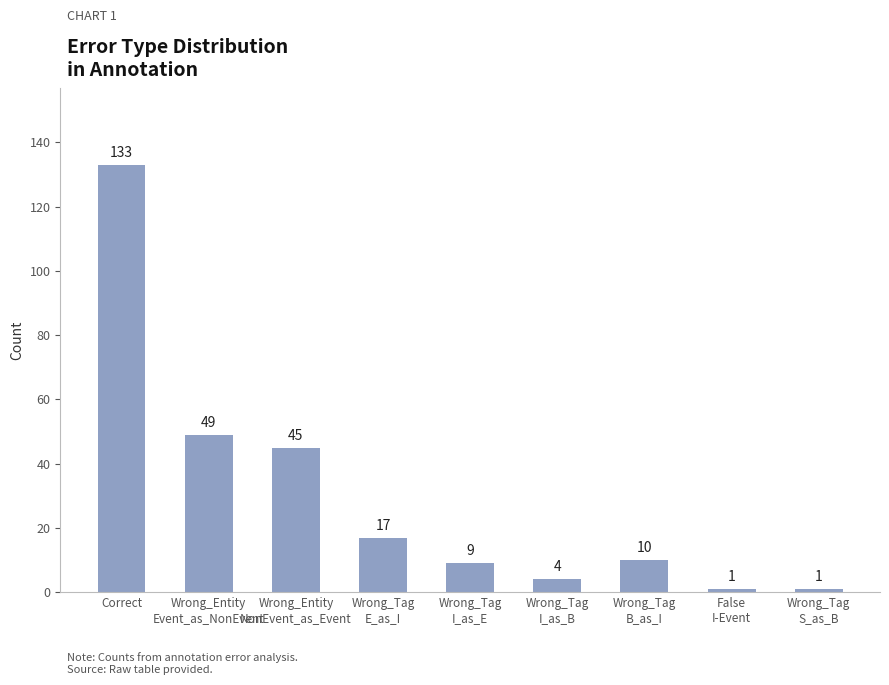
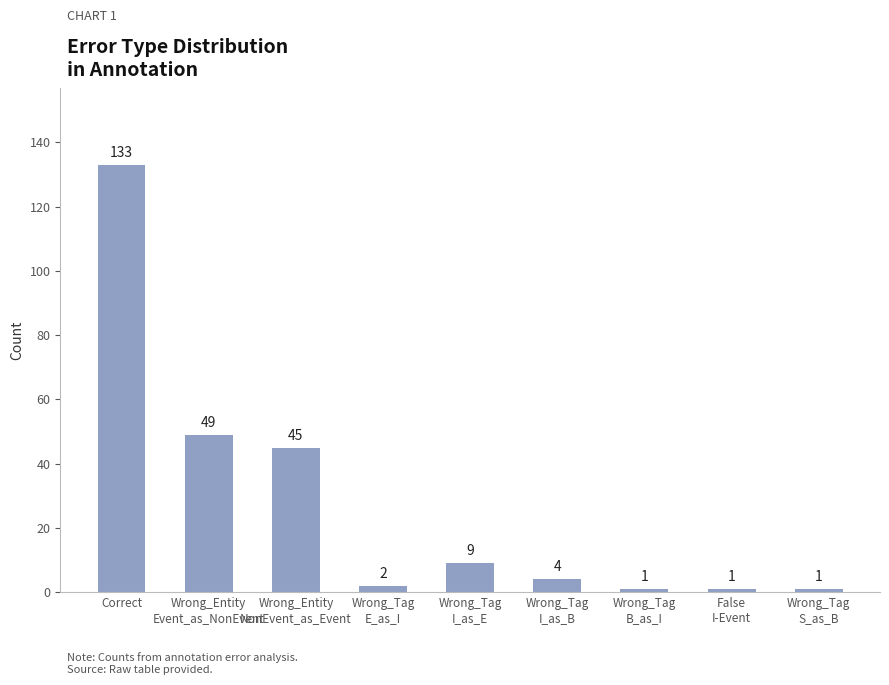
Wrong_Tag E_as_I: 17 -> 2
Wrong_Tag B_as_I: 10 -> 1
